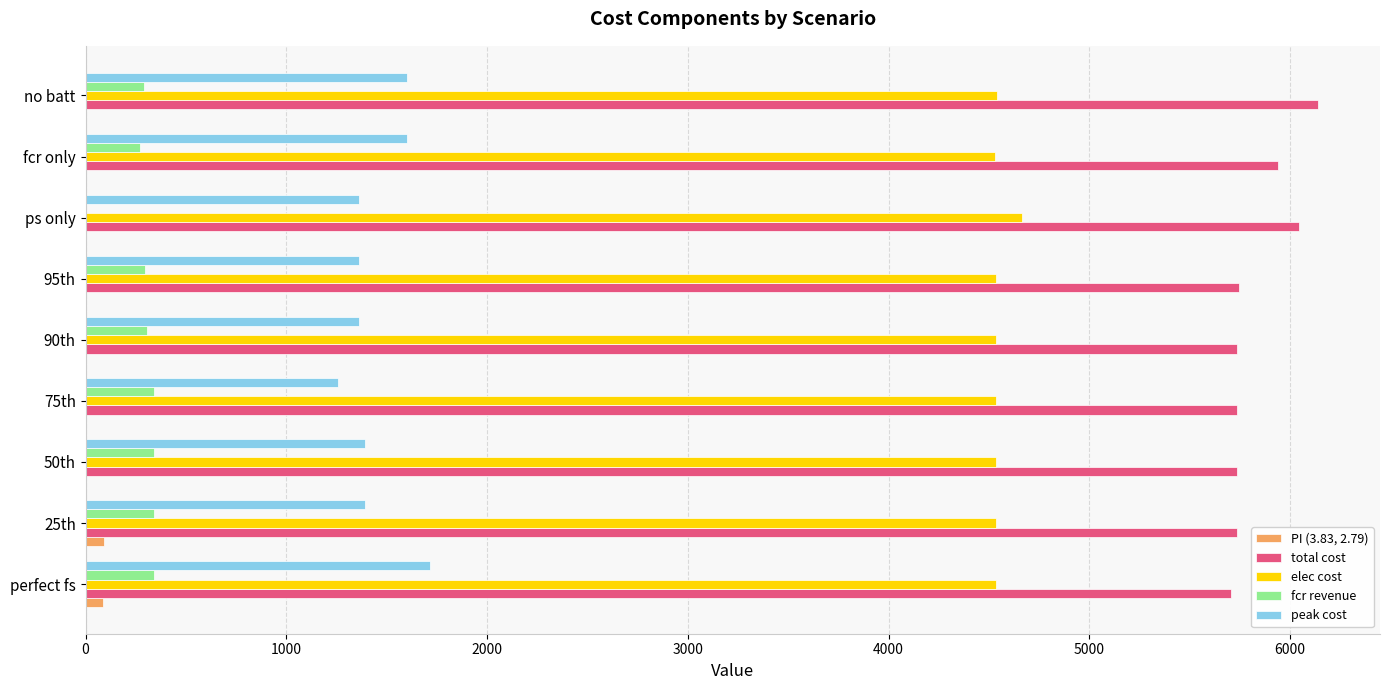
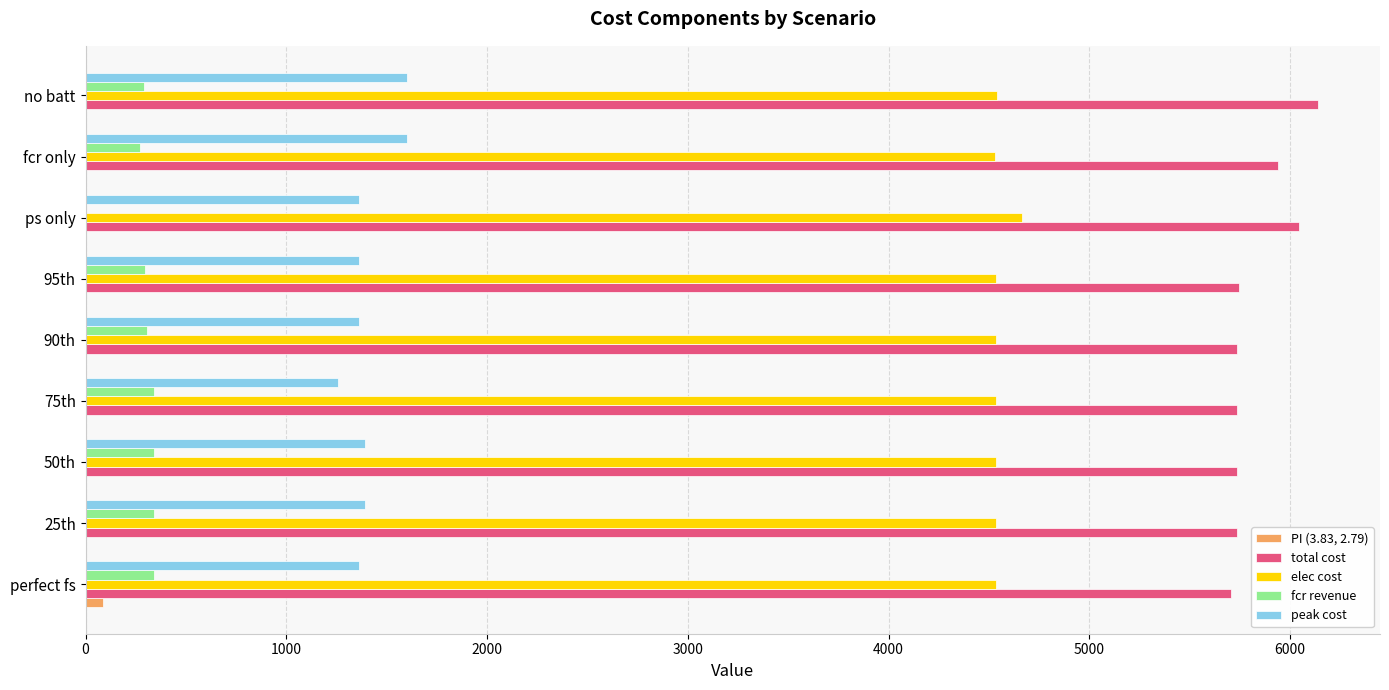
PI (3.83, 2.79), 25th: 90 -> 0
peak cost, perfect fs: 1710 -> 1360
